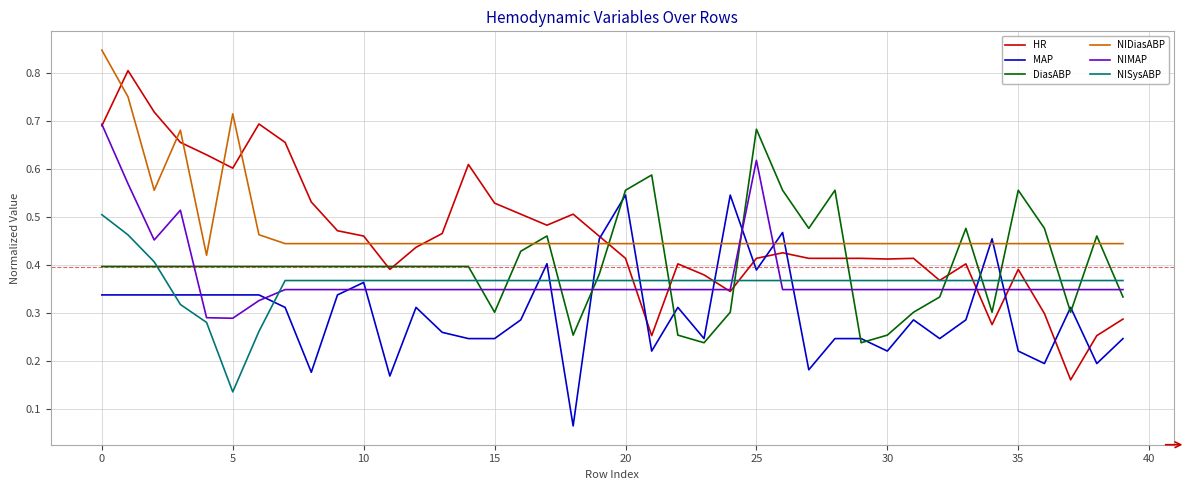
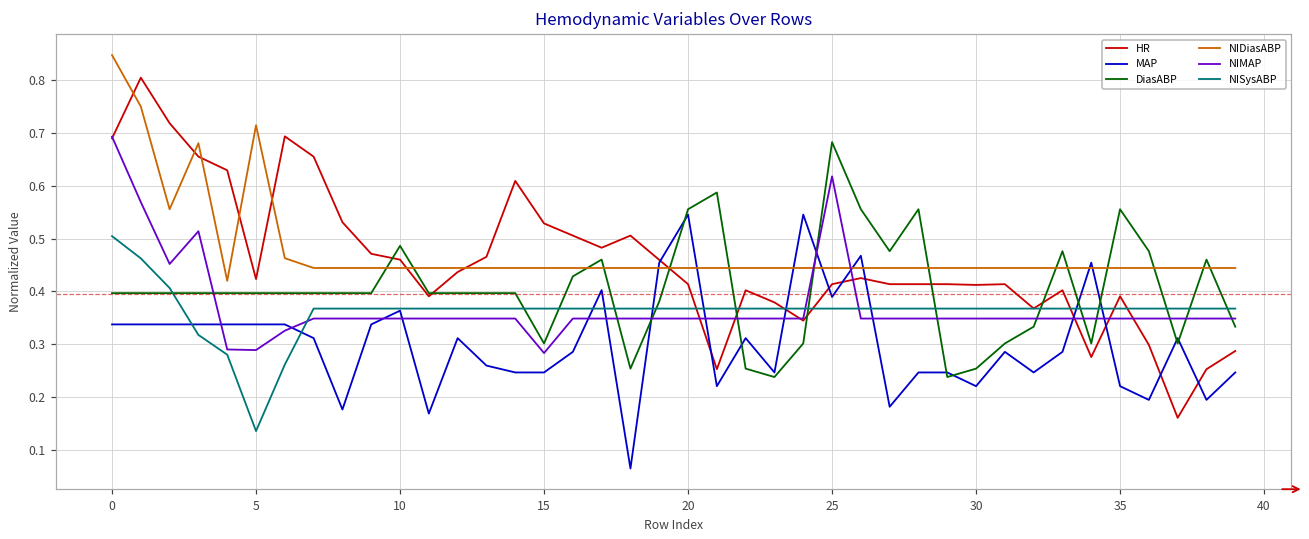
HR, 5: 0.60 -> 0.42
DiasABP, 10: 0.40 -> 0.49
NIMAP, 15: 0.35 -> 0.28
